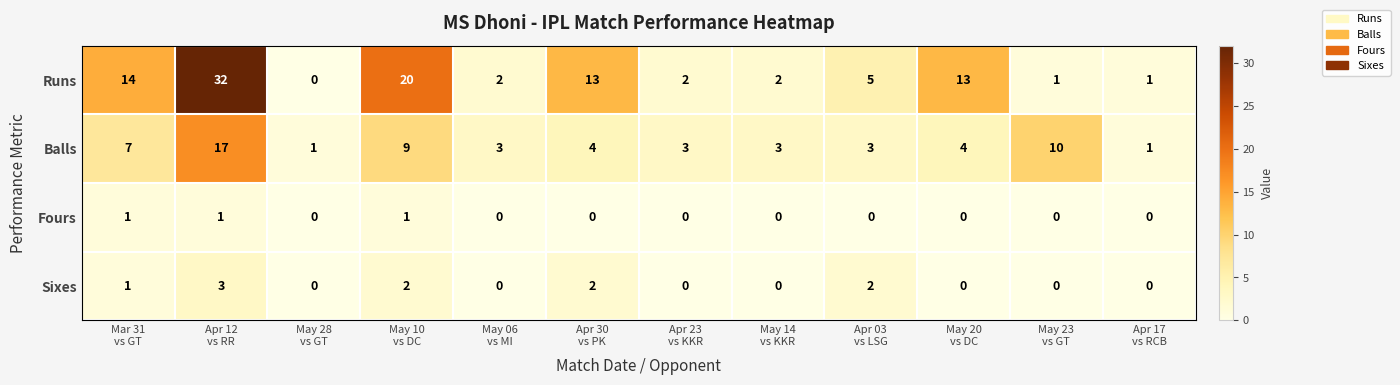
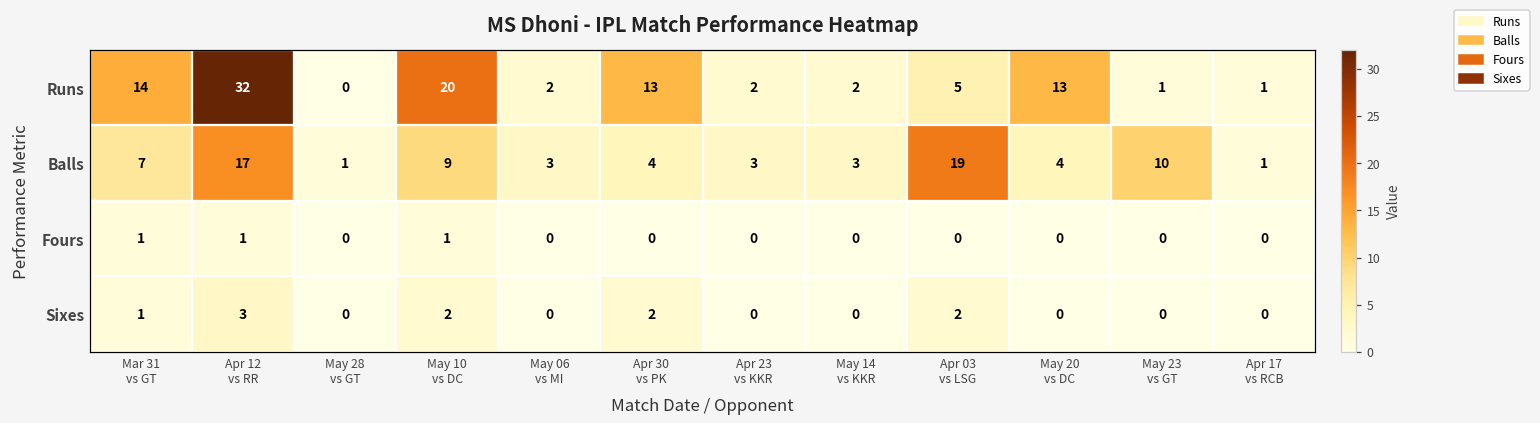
Balls, Apr 03 vs LSG: 3 -> 19
